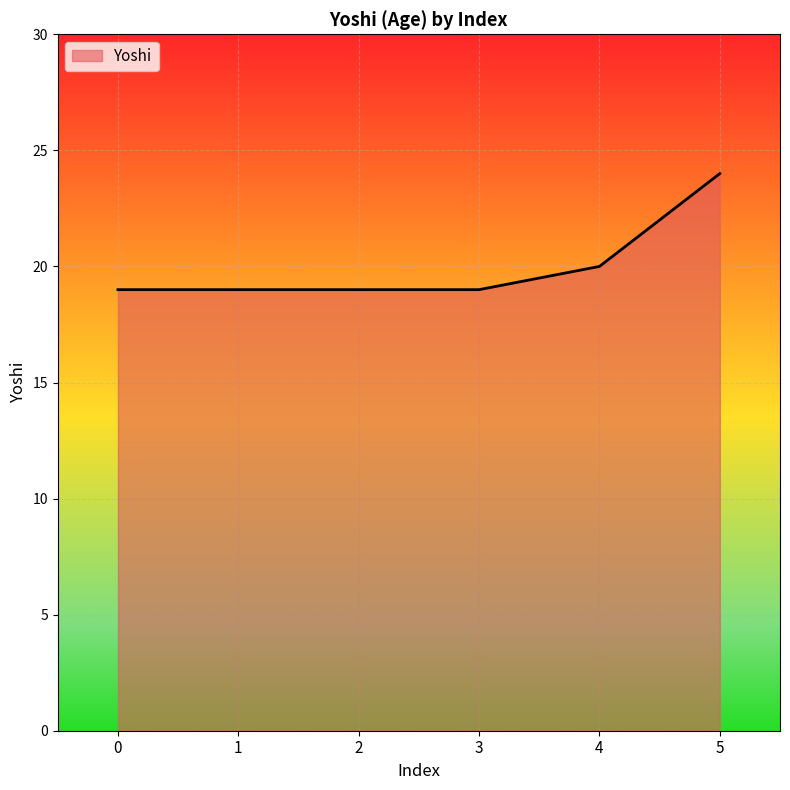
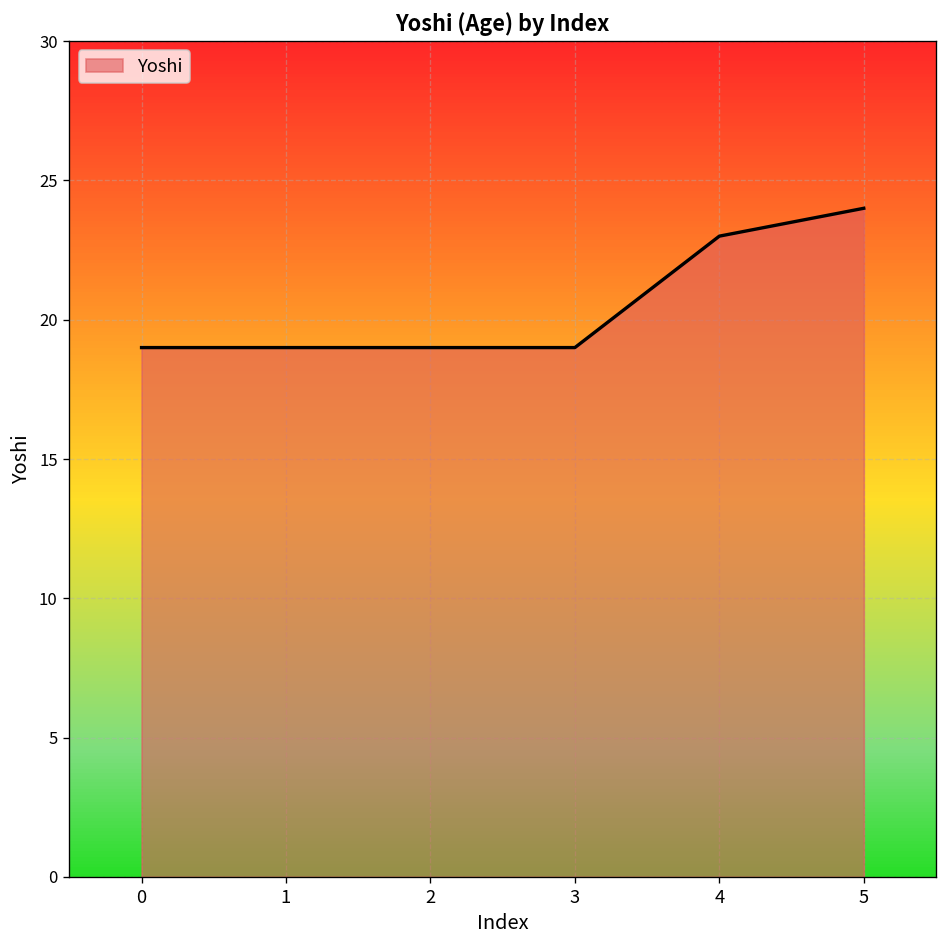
4: 20 -> 23
